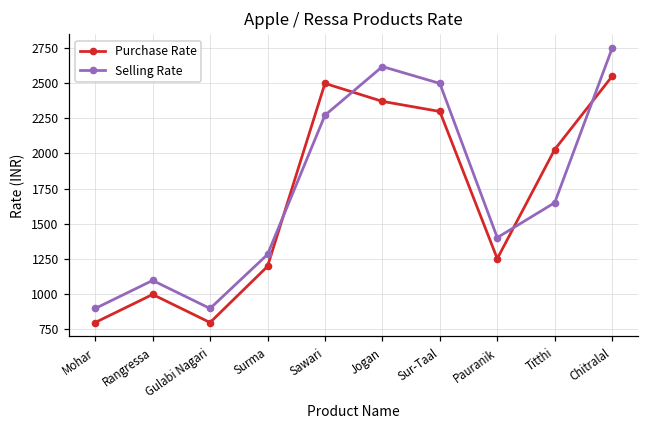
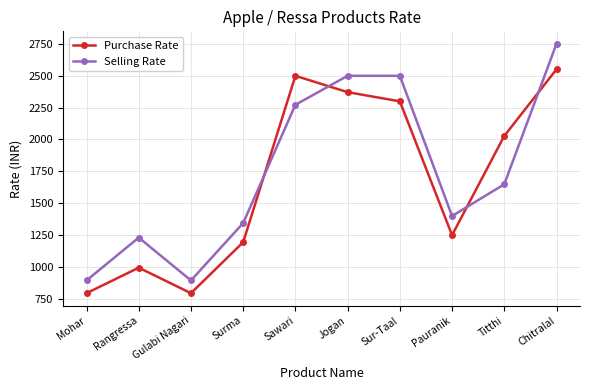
Selling Rate, Rangressa: 1100 -> 1230
Selling Rate, Surma: 1280 -> 1350
Selling Rate, Jogan: 2620 -> 2500
